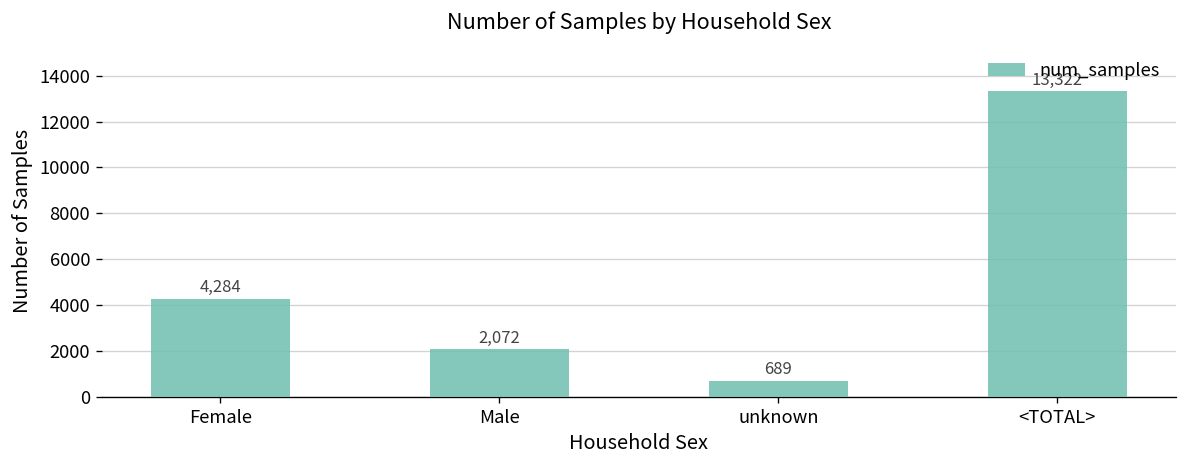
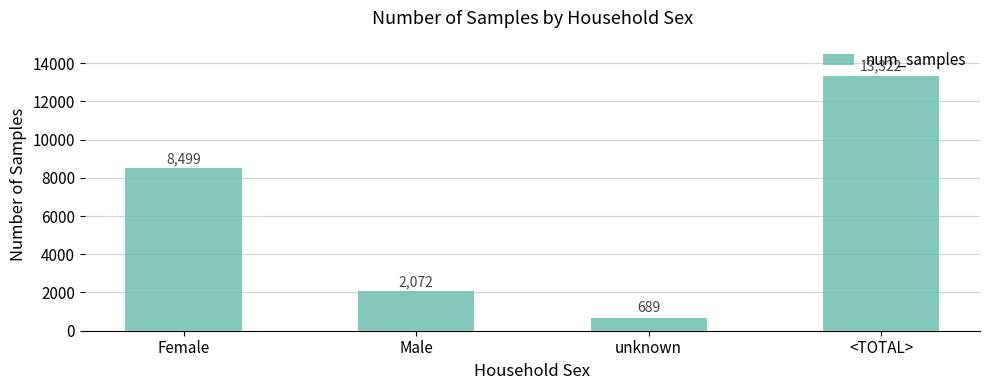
Female: 4,284 -> 8,499
